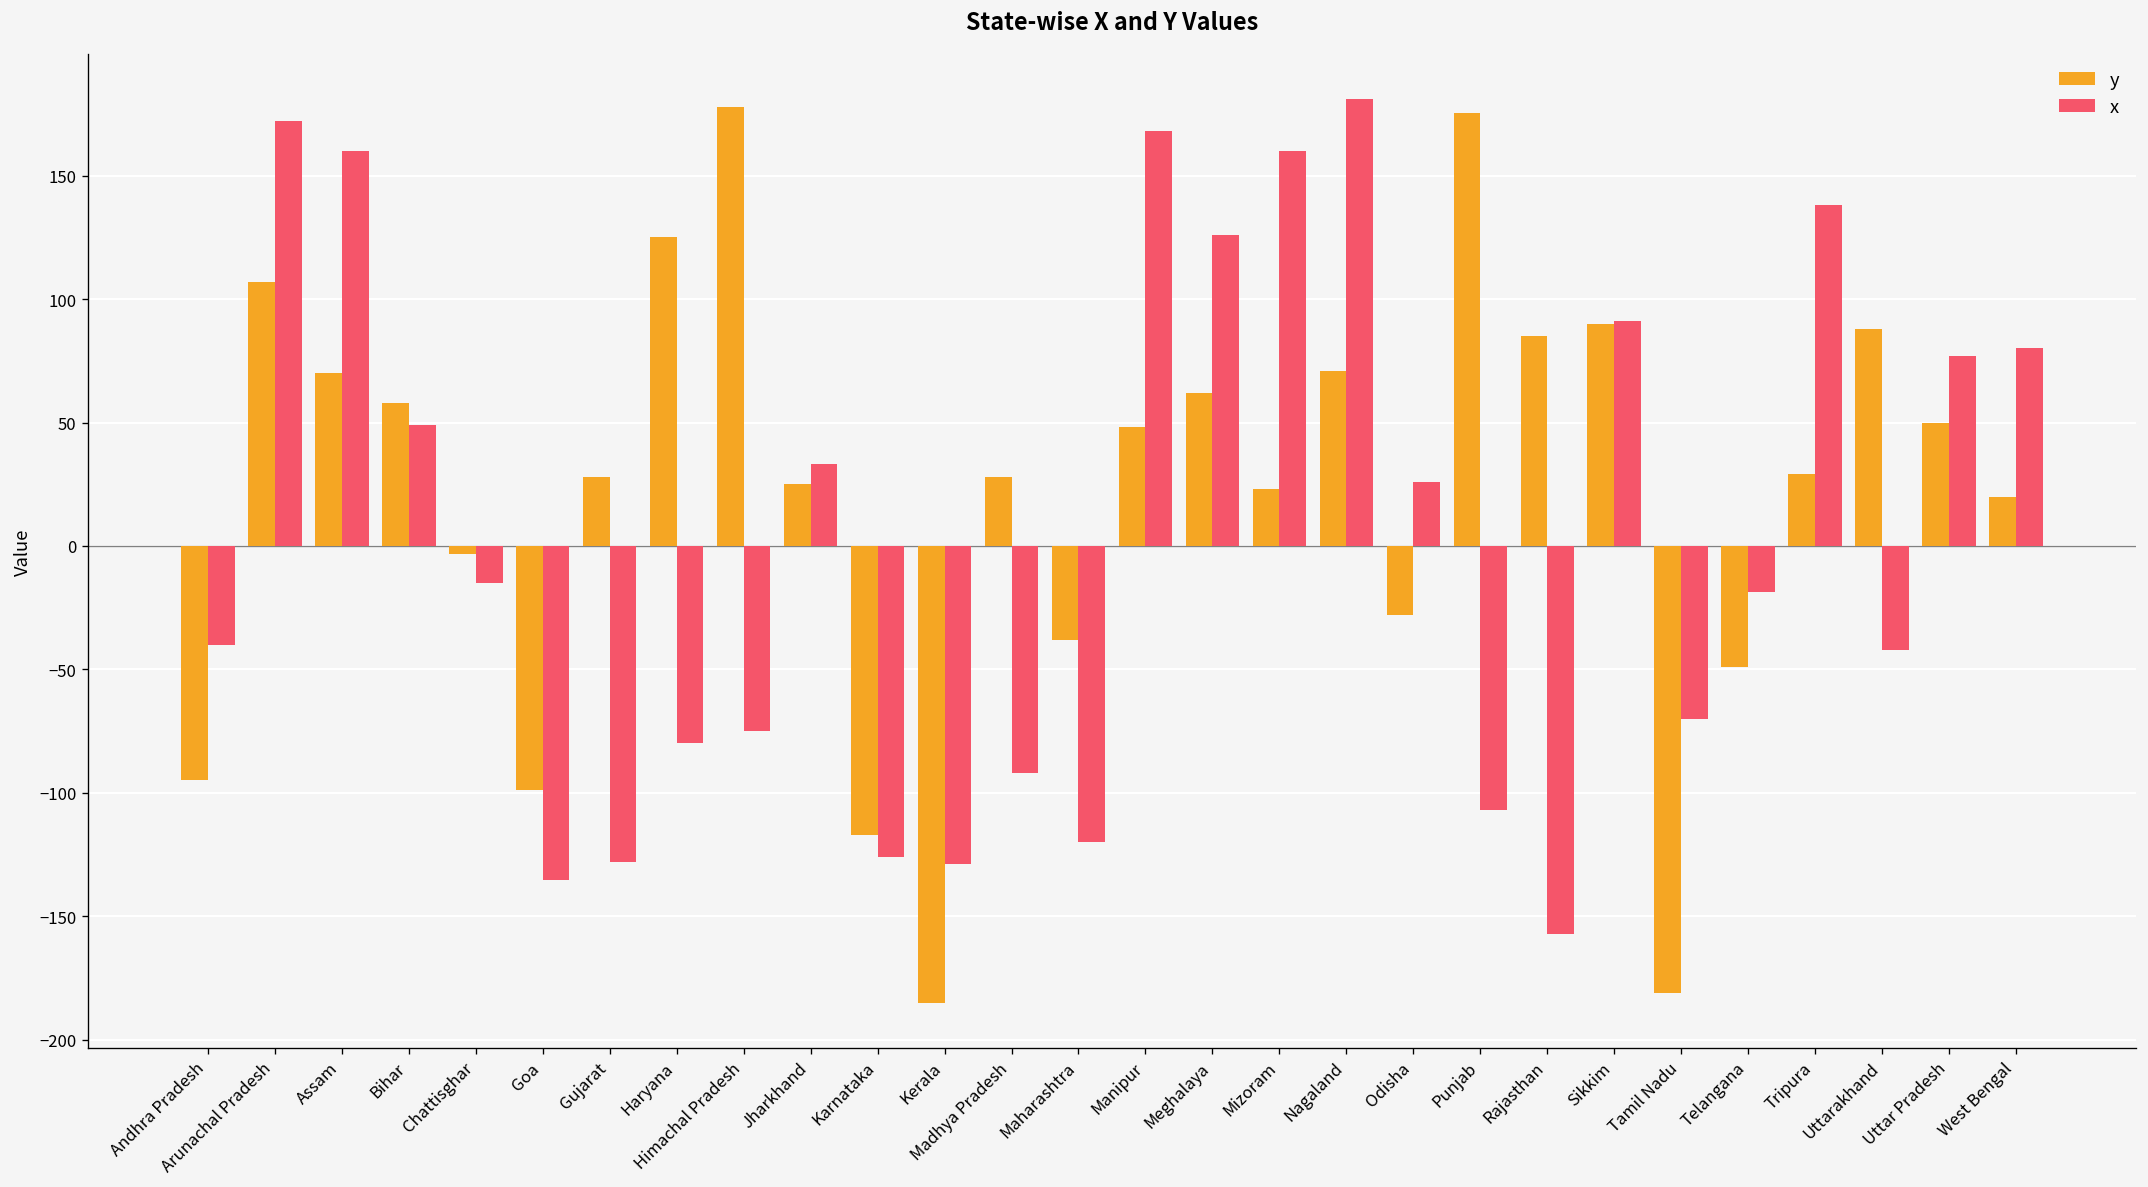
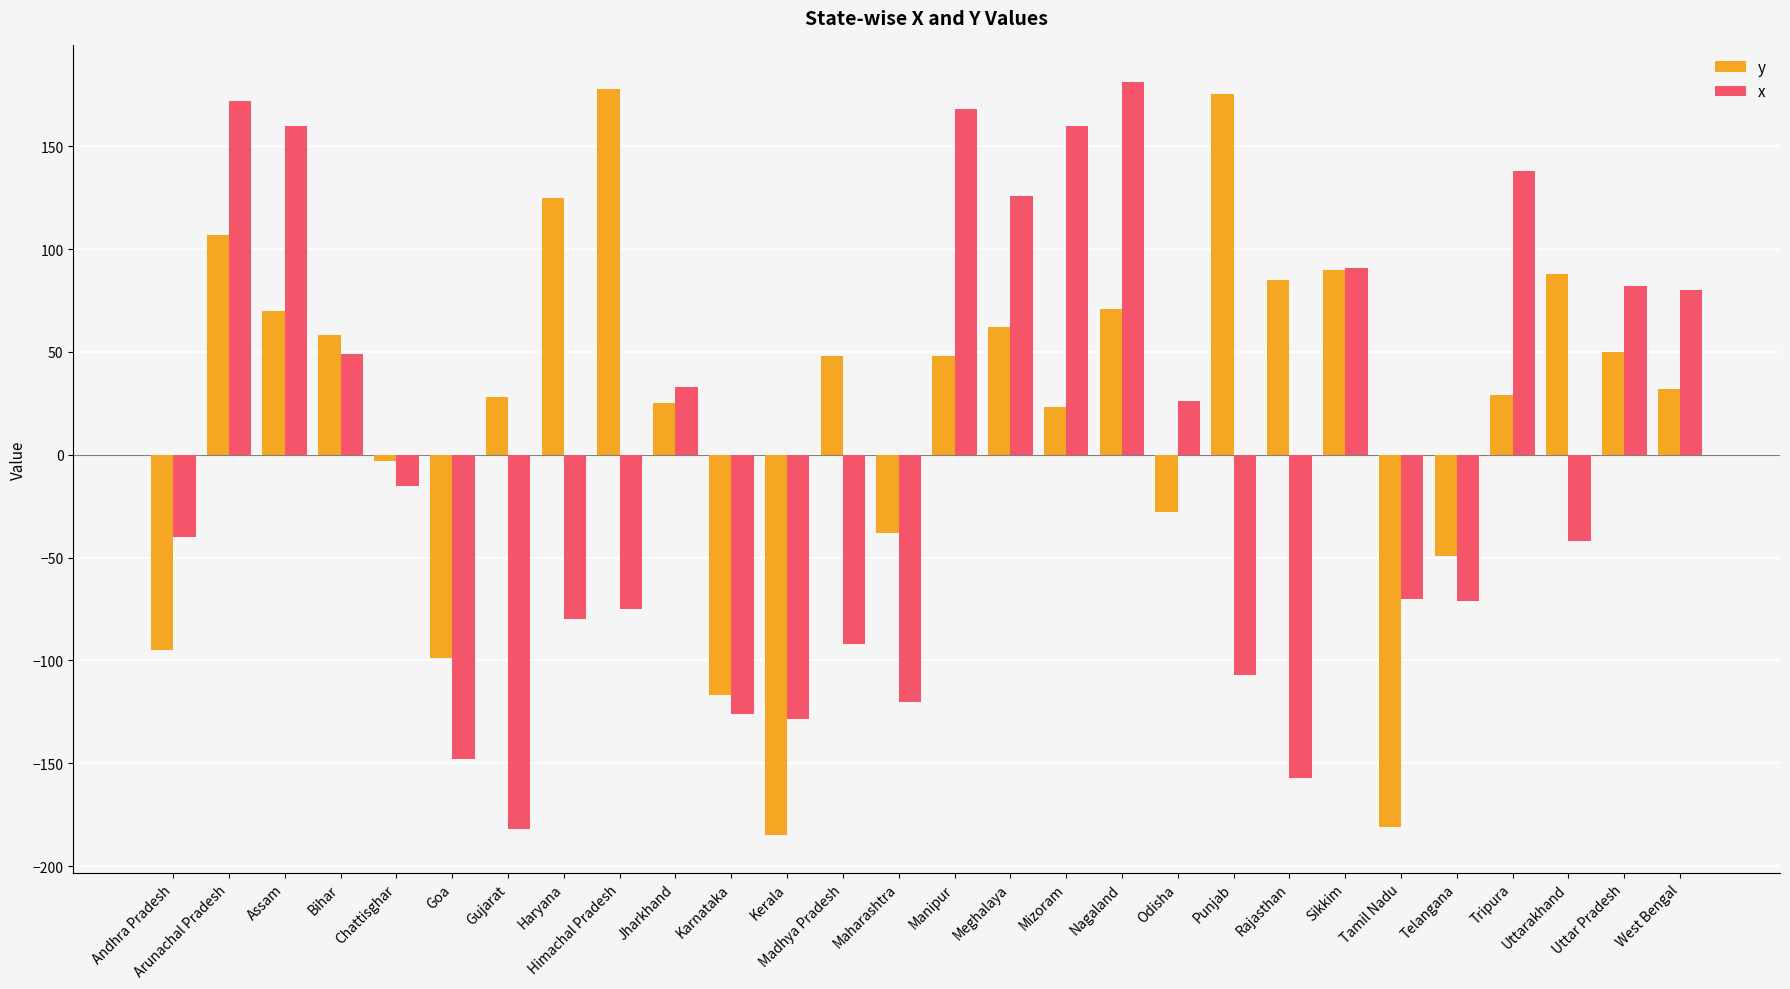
x, Goa: -136 -> -148
x, Gujarat: -128 -> -182
y, Madhya Pradesh: 28 -> 48
x, Telangana: -19 -> -71
x, Uttar Pradesh: 77 -> 82
y, West Bengal: 20 -> 32
